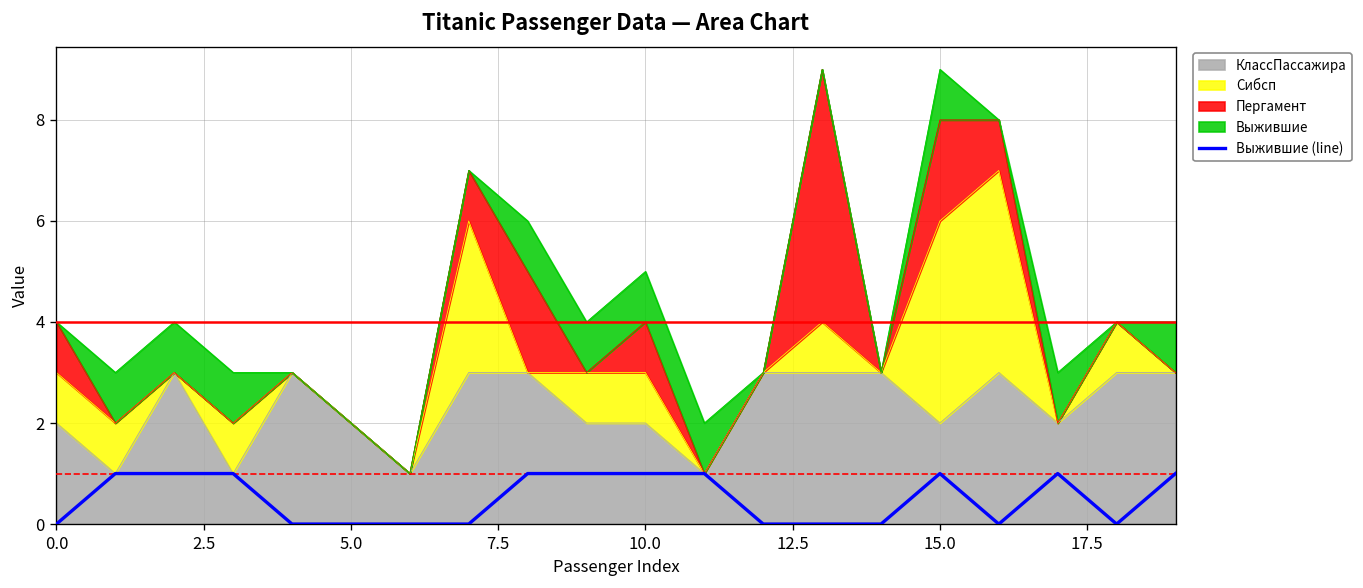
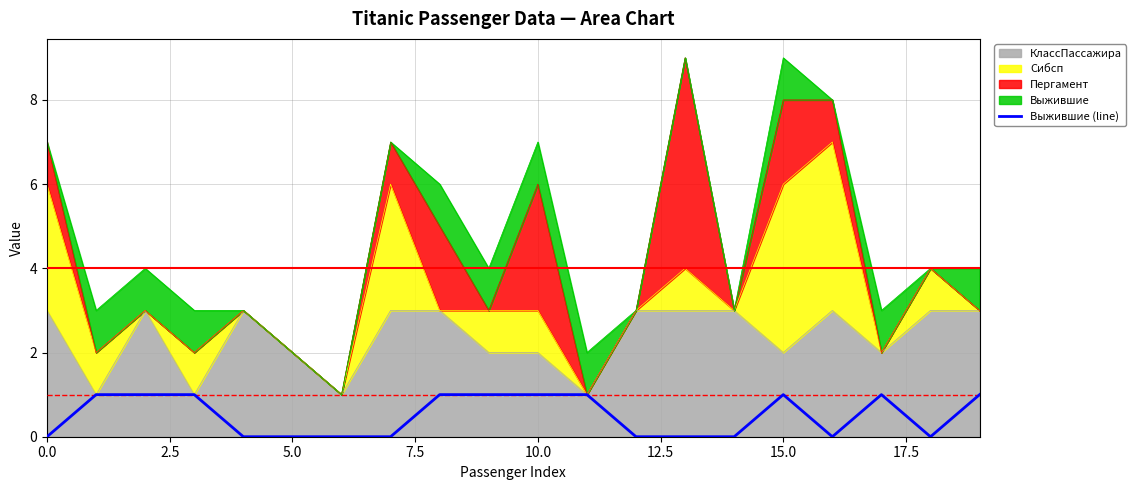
КлассПассажира, 0.0: 2 -> 3
Сибсп, 0.0: 1 -> 3
Пергамент, 10.0: 1 -> 3
